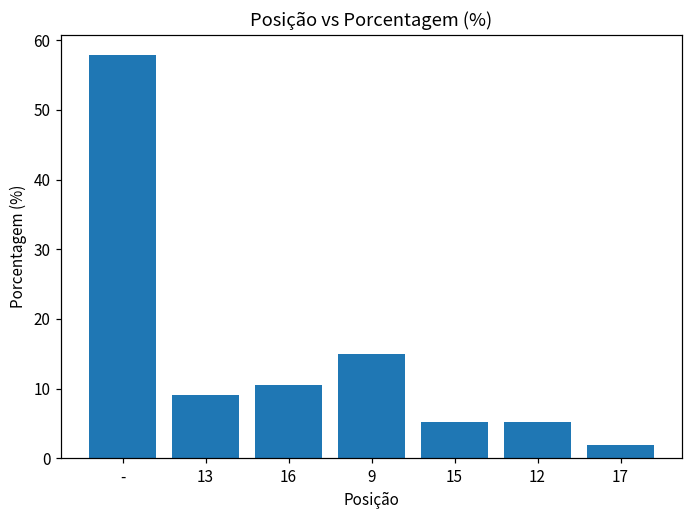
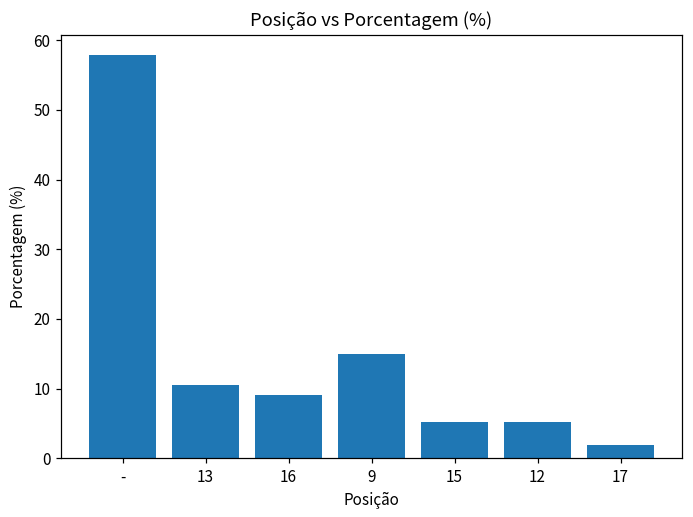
13: 9 -> 11
16: 11 -> 9
